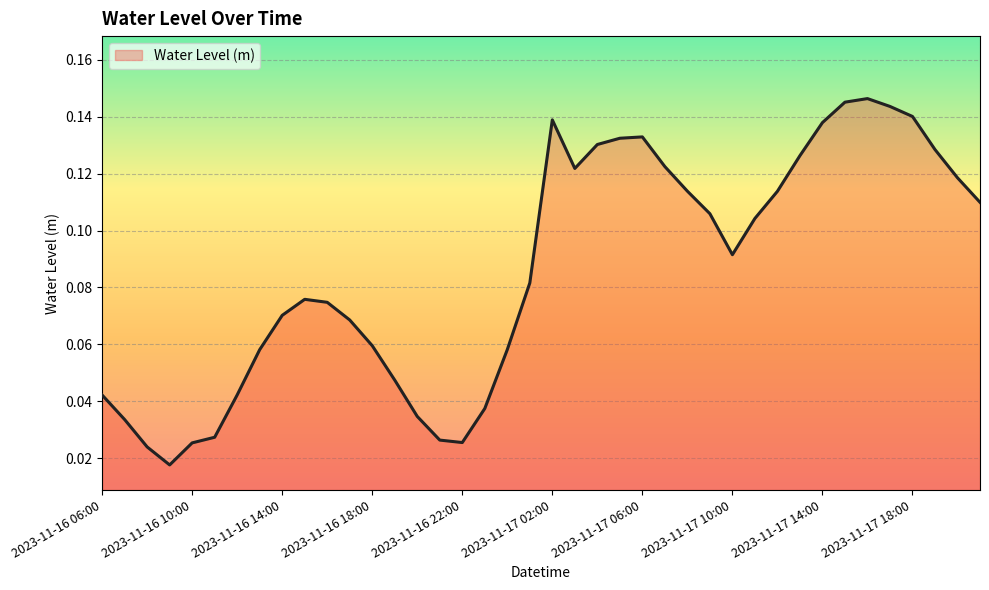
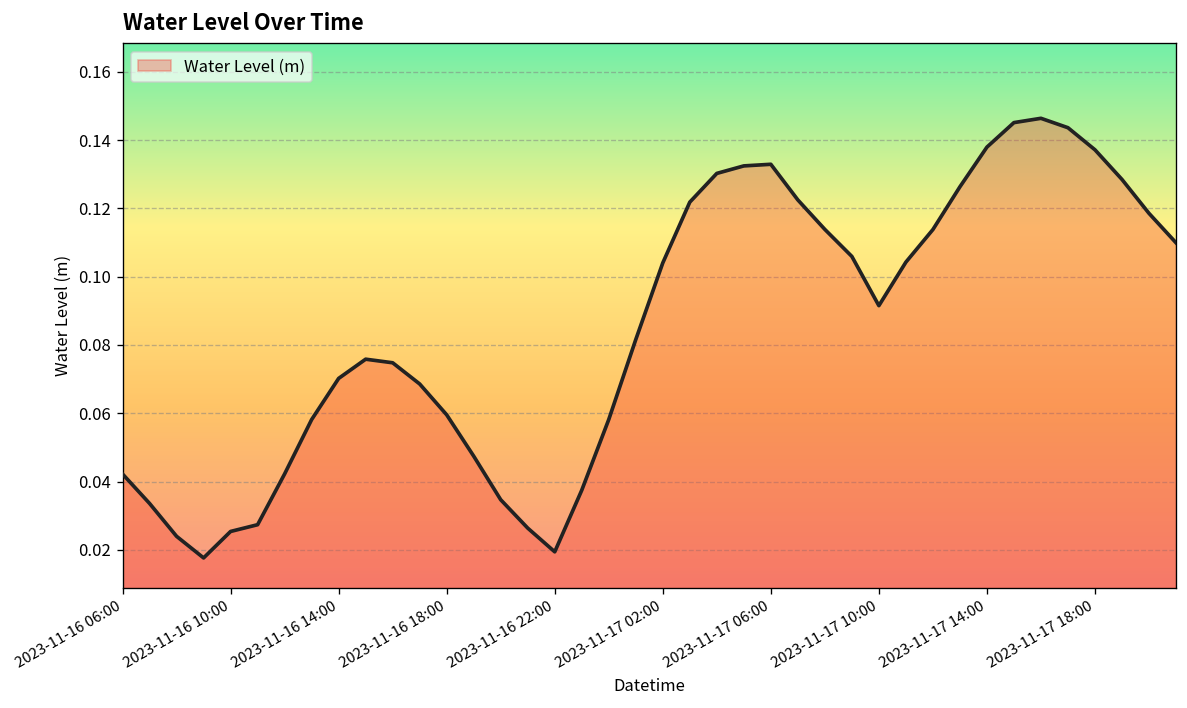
2023-11-16 22:00: 0.026 -> 0.019
2023-11-17 02:00: 0.139 -> 0.104
2023-11-17 18:00: 0.140 -> 0.137
